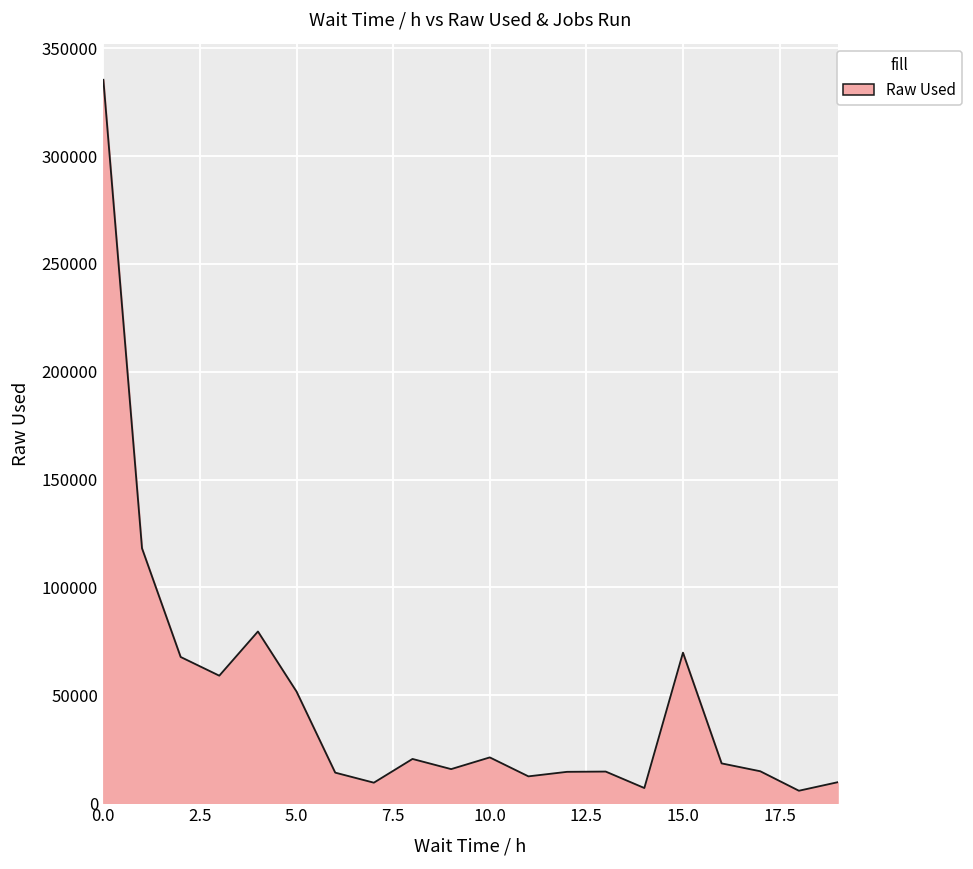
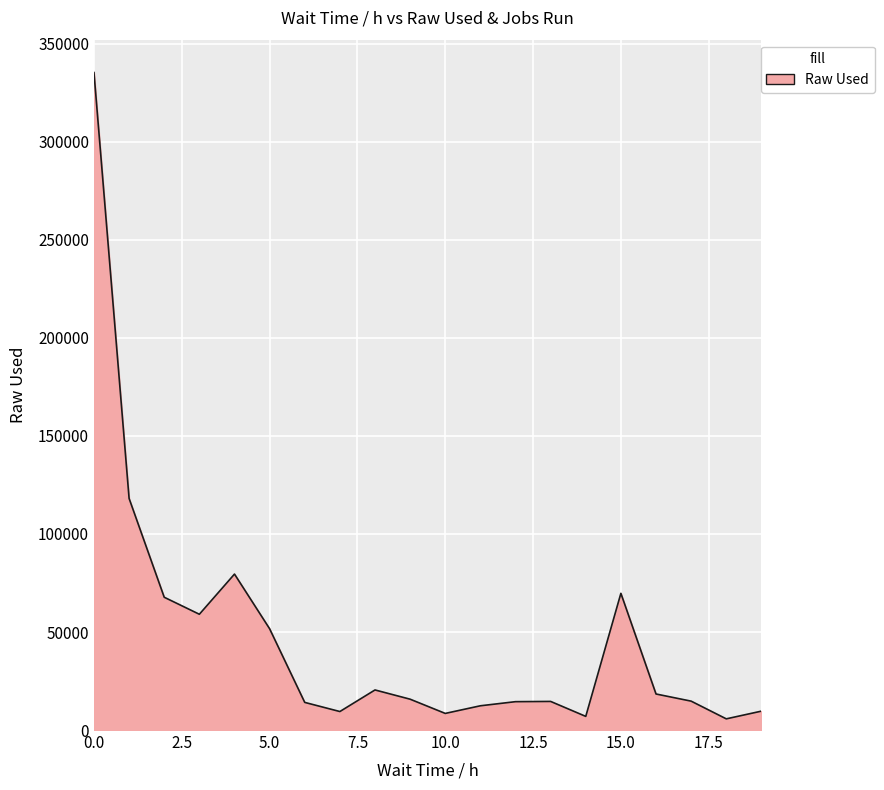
10.0: 21000 -> 8000
